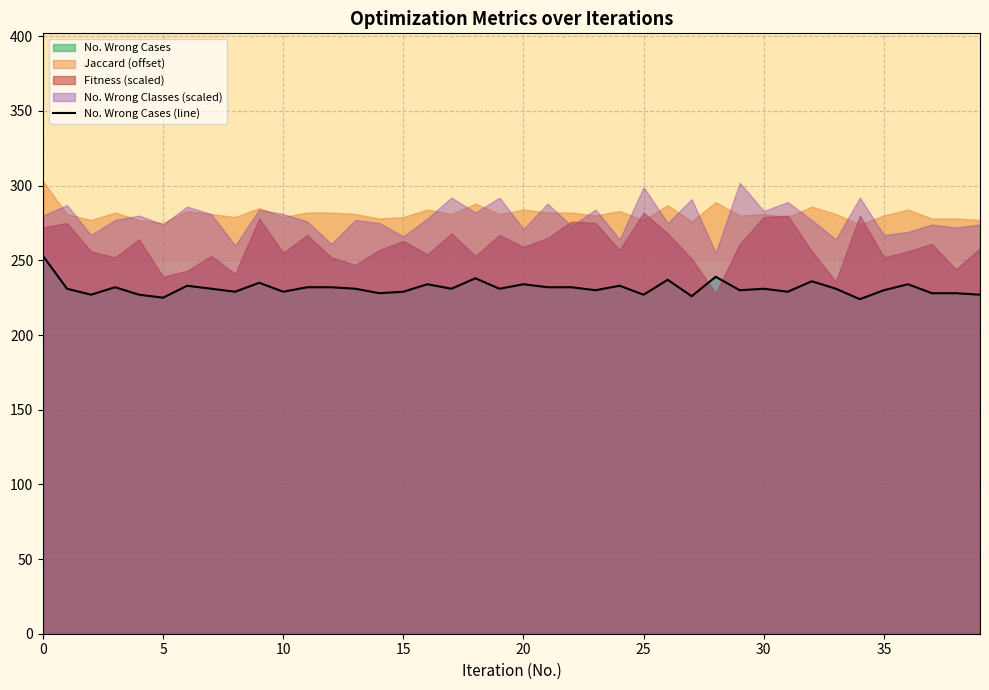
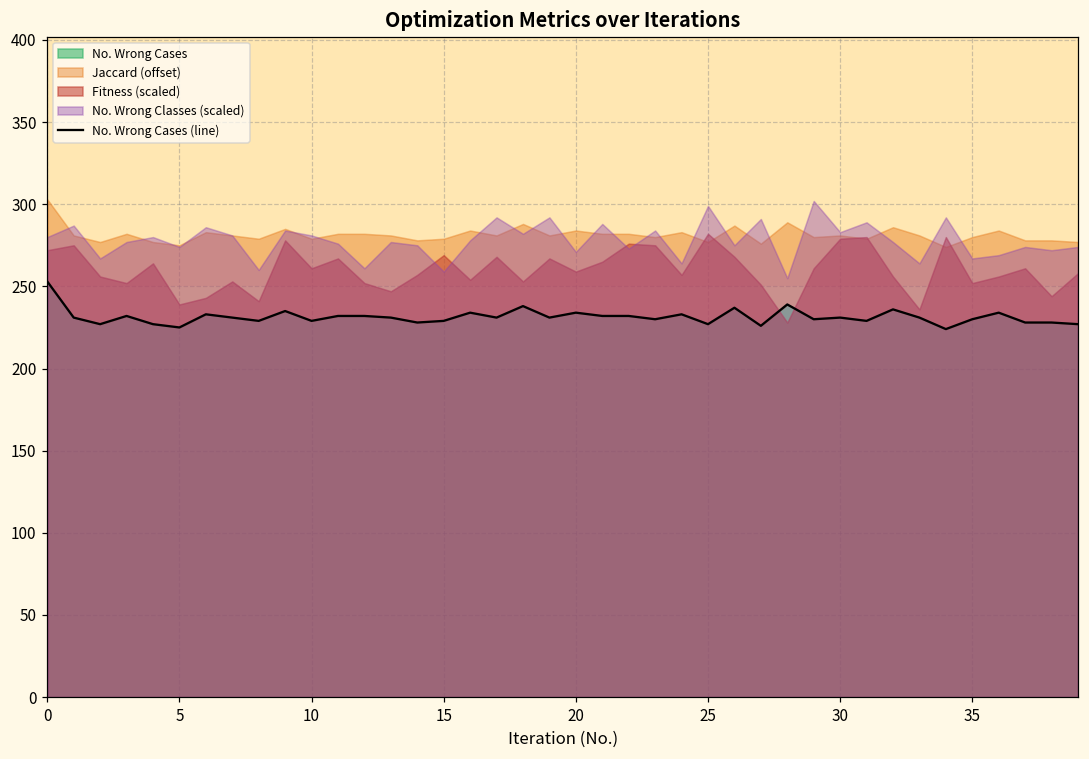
Fitness (scaled), 10: 255 -> 261
Fitness (scaled), 15: 263 -> 269
No. Wrong Classes (scaled), 15: 266 -> 259
